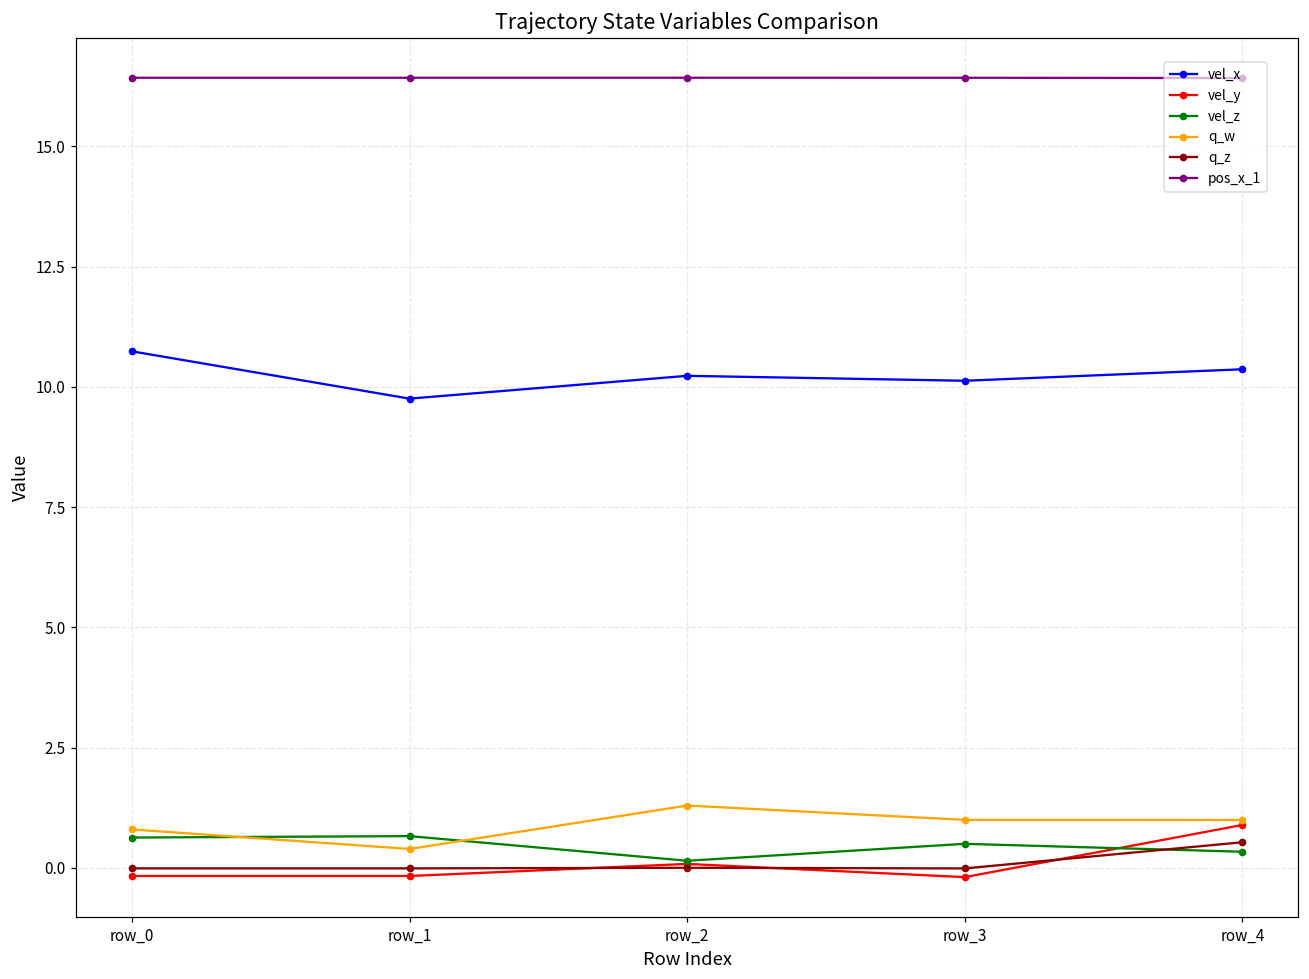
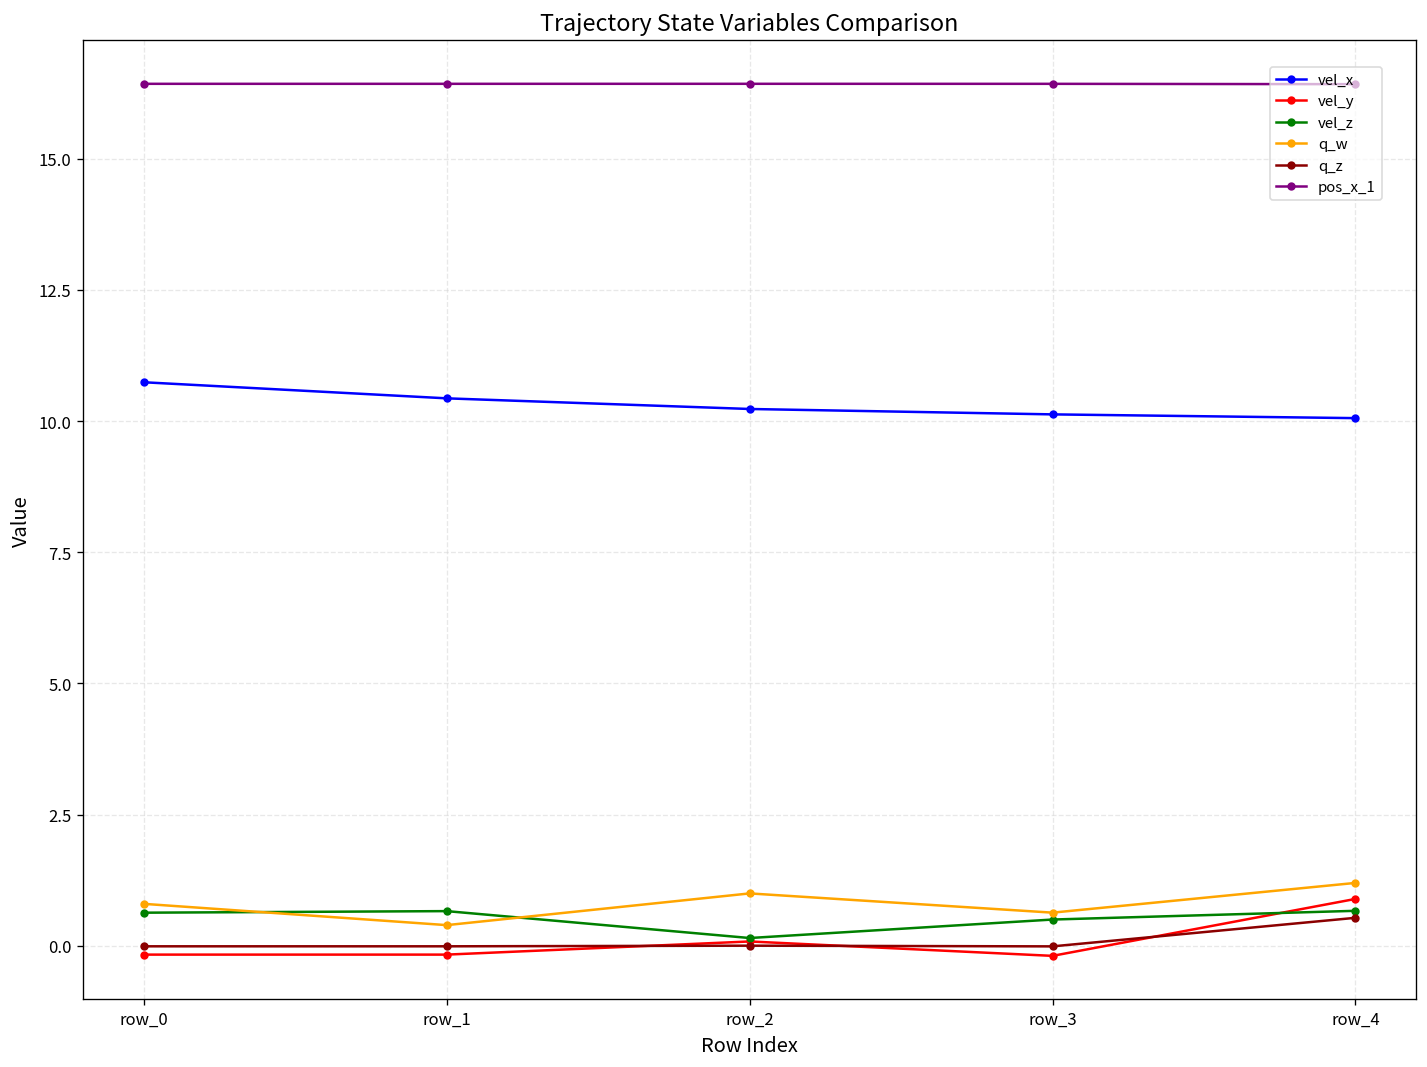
vel_x, row_1: 9.8 -> 10.4
q_w, row_2: 1.3 -> 1.0
q_w, row_3: 1.0 -> 0.6
vel_x, row_4: 10.4 -> 10.1
vel_z, row_4: 0.3 -> 0.7
q_w, row_4: 1.0 -> 1.2
